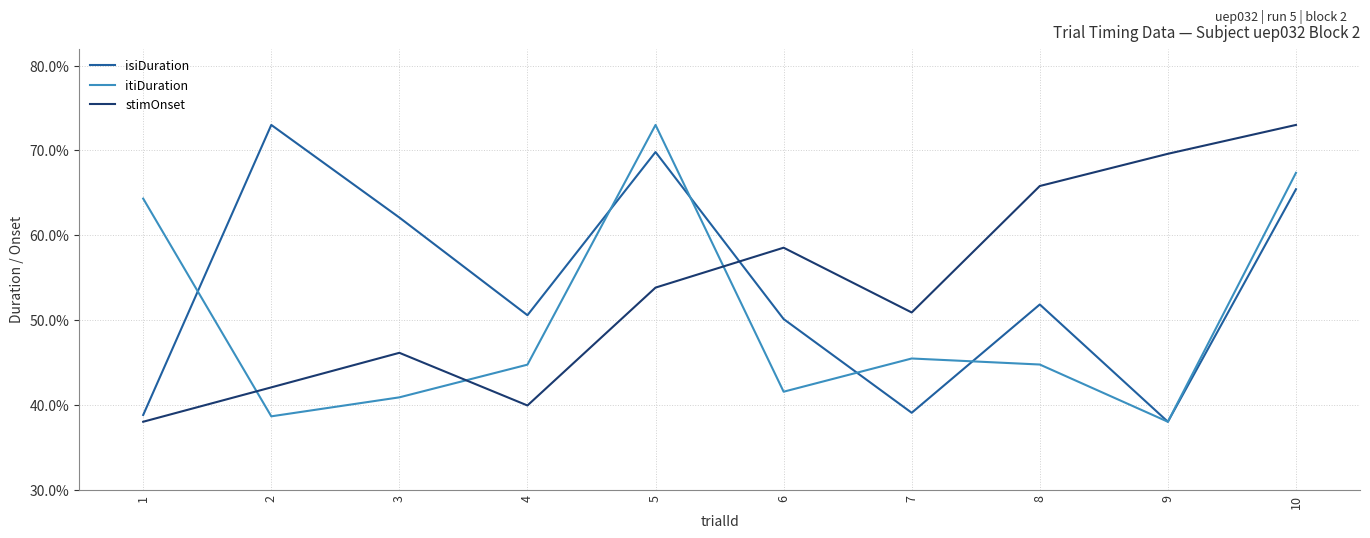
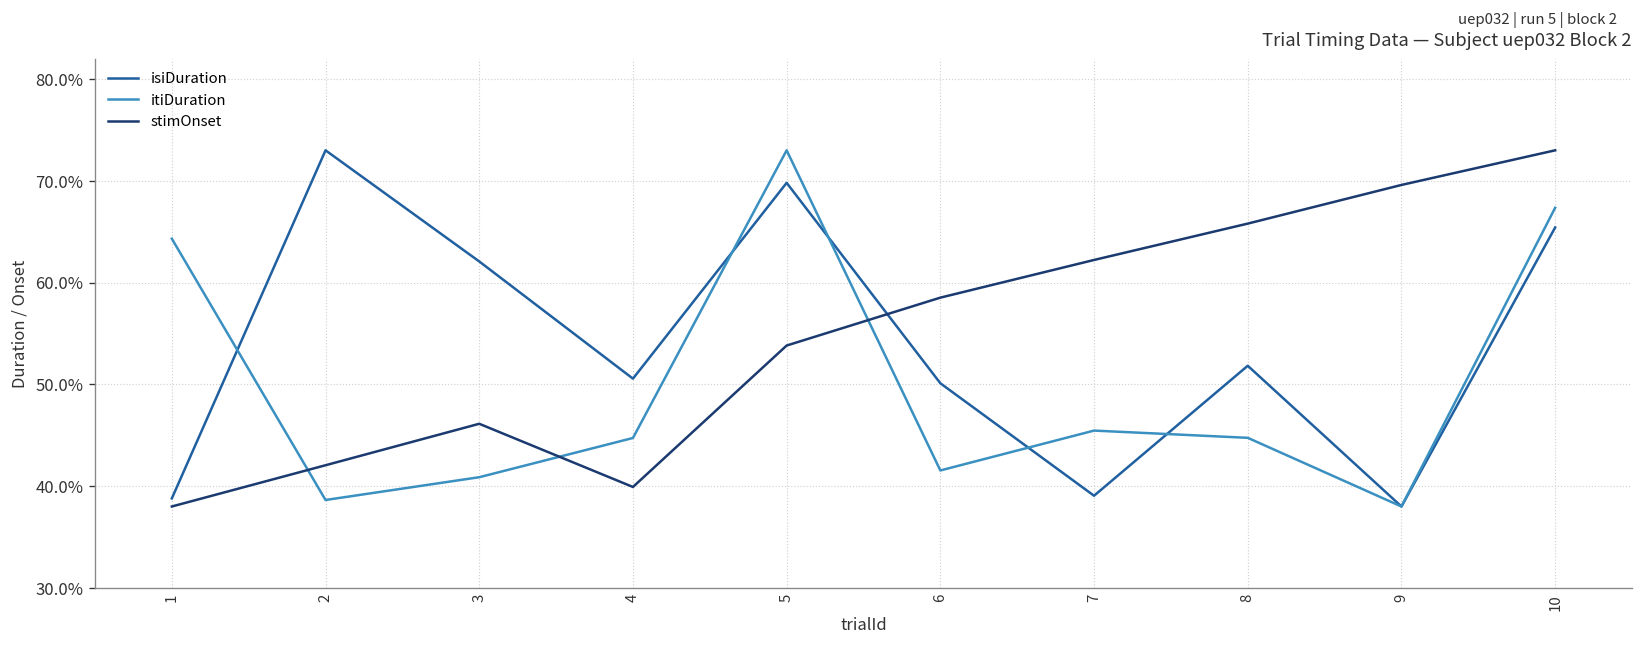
stimOnset, 7: 51% -> 62%
